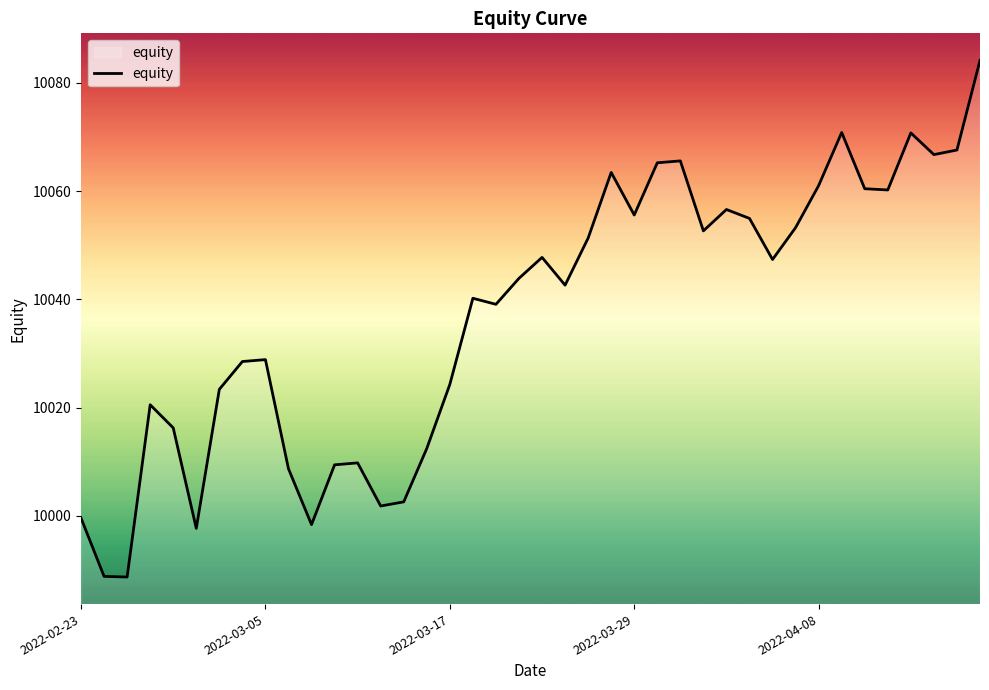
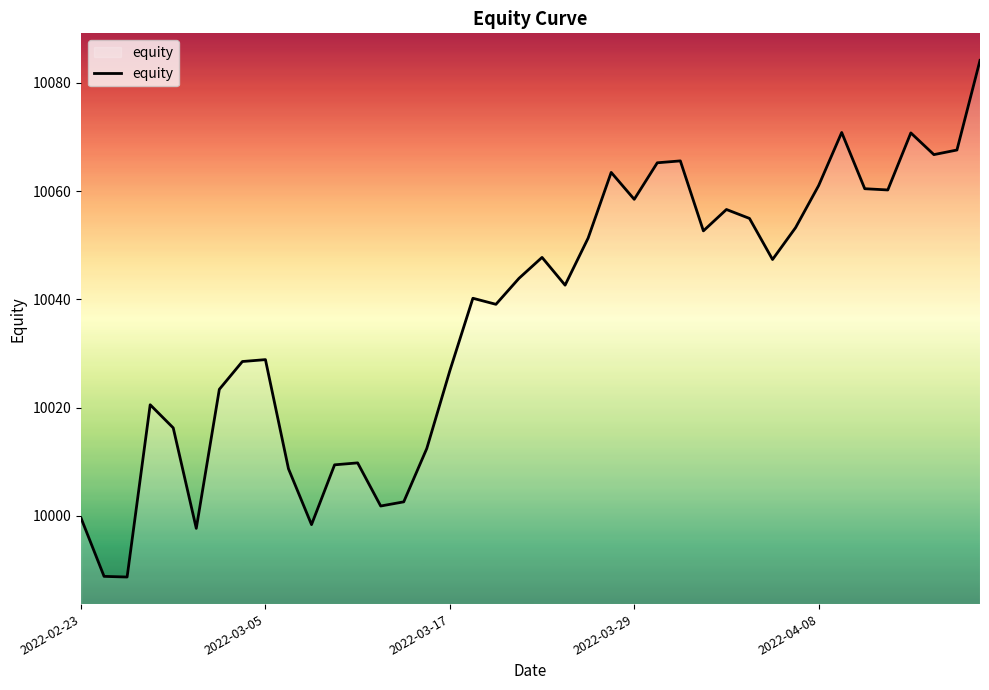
2022-03-17: 10024 -> 10027
2022-03-29: 10056 -> 10059
